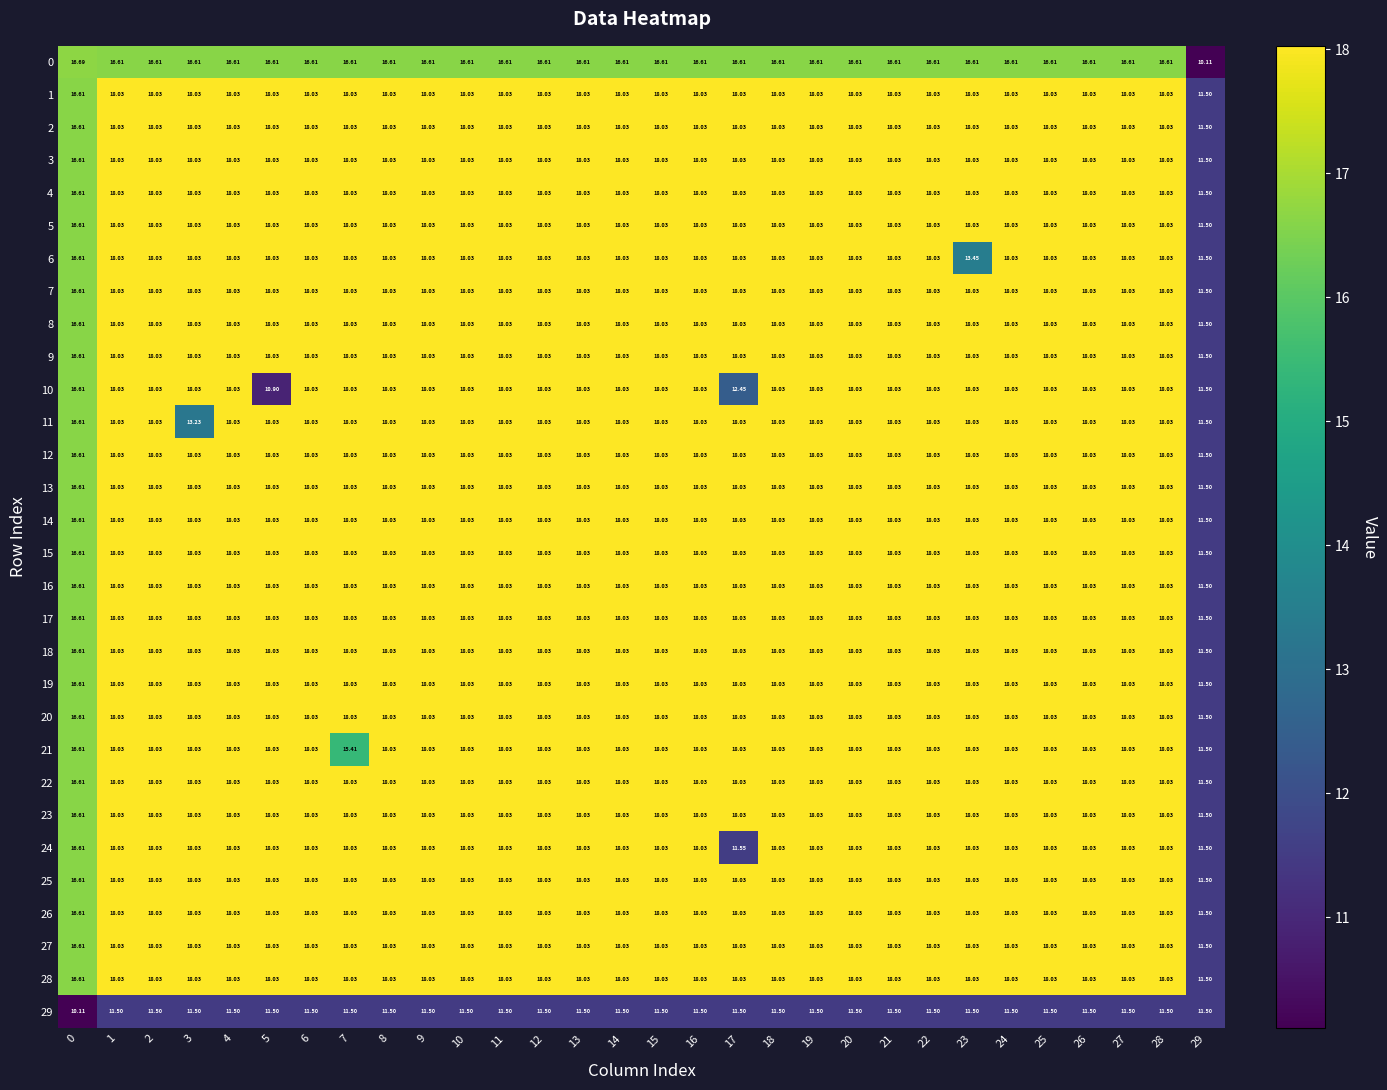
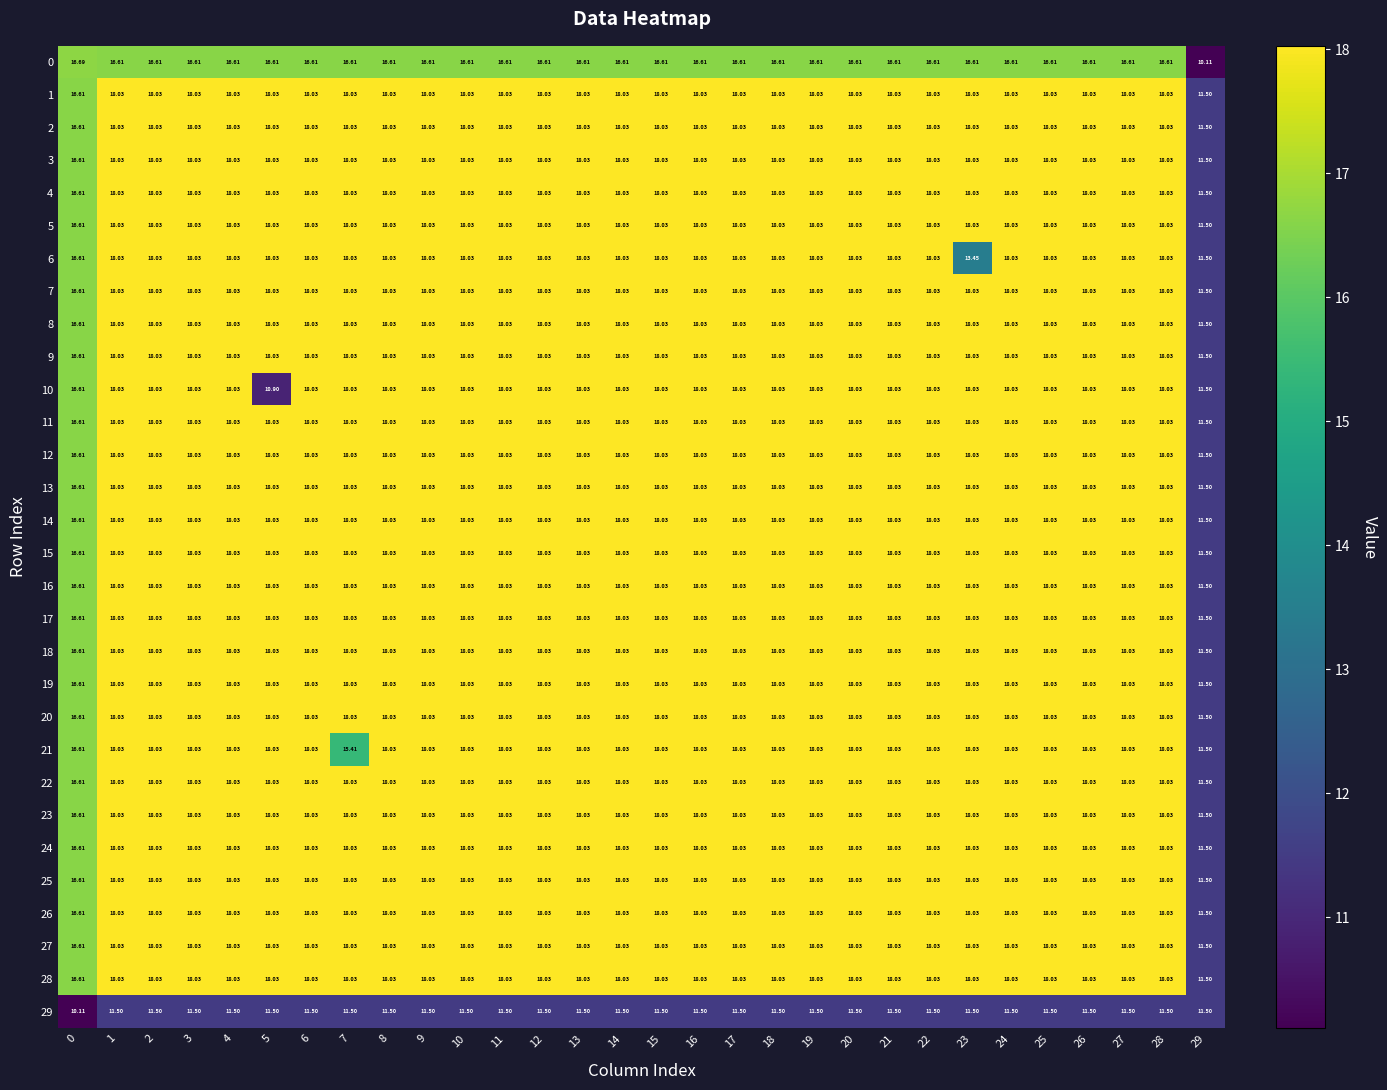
10, 17: 12.45 -> 18.03
11, 3: 13.23 -> 18.03
24, 17: 11.55 -> 18.03
